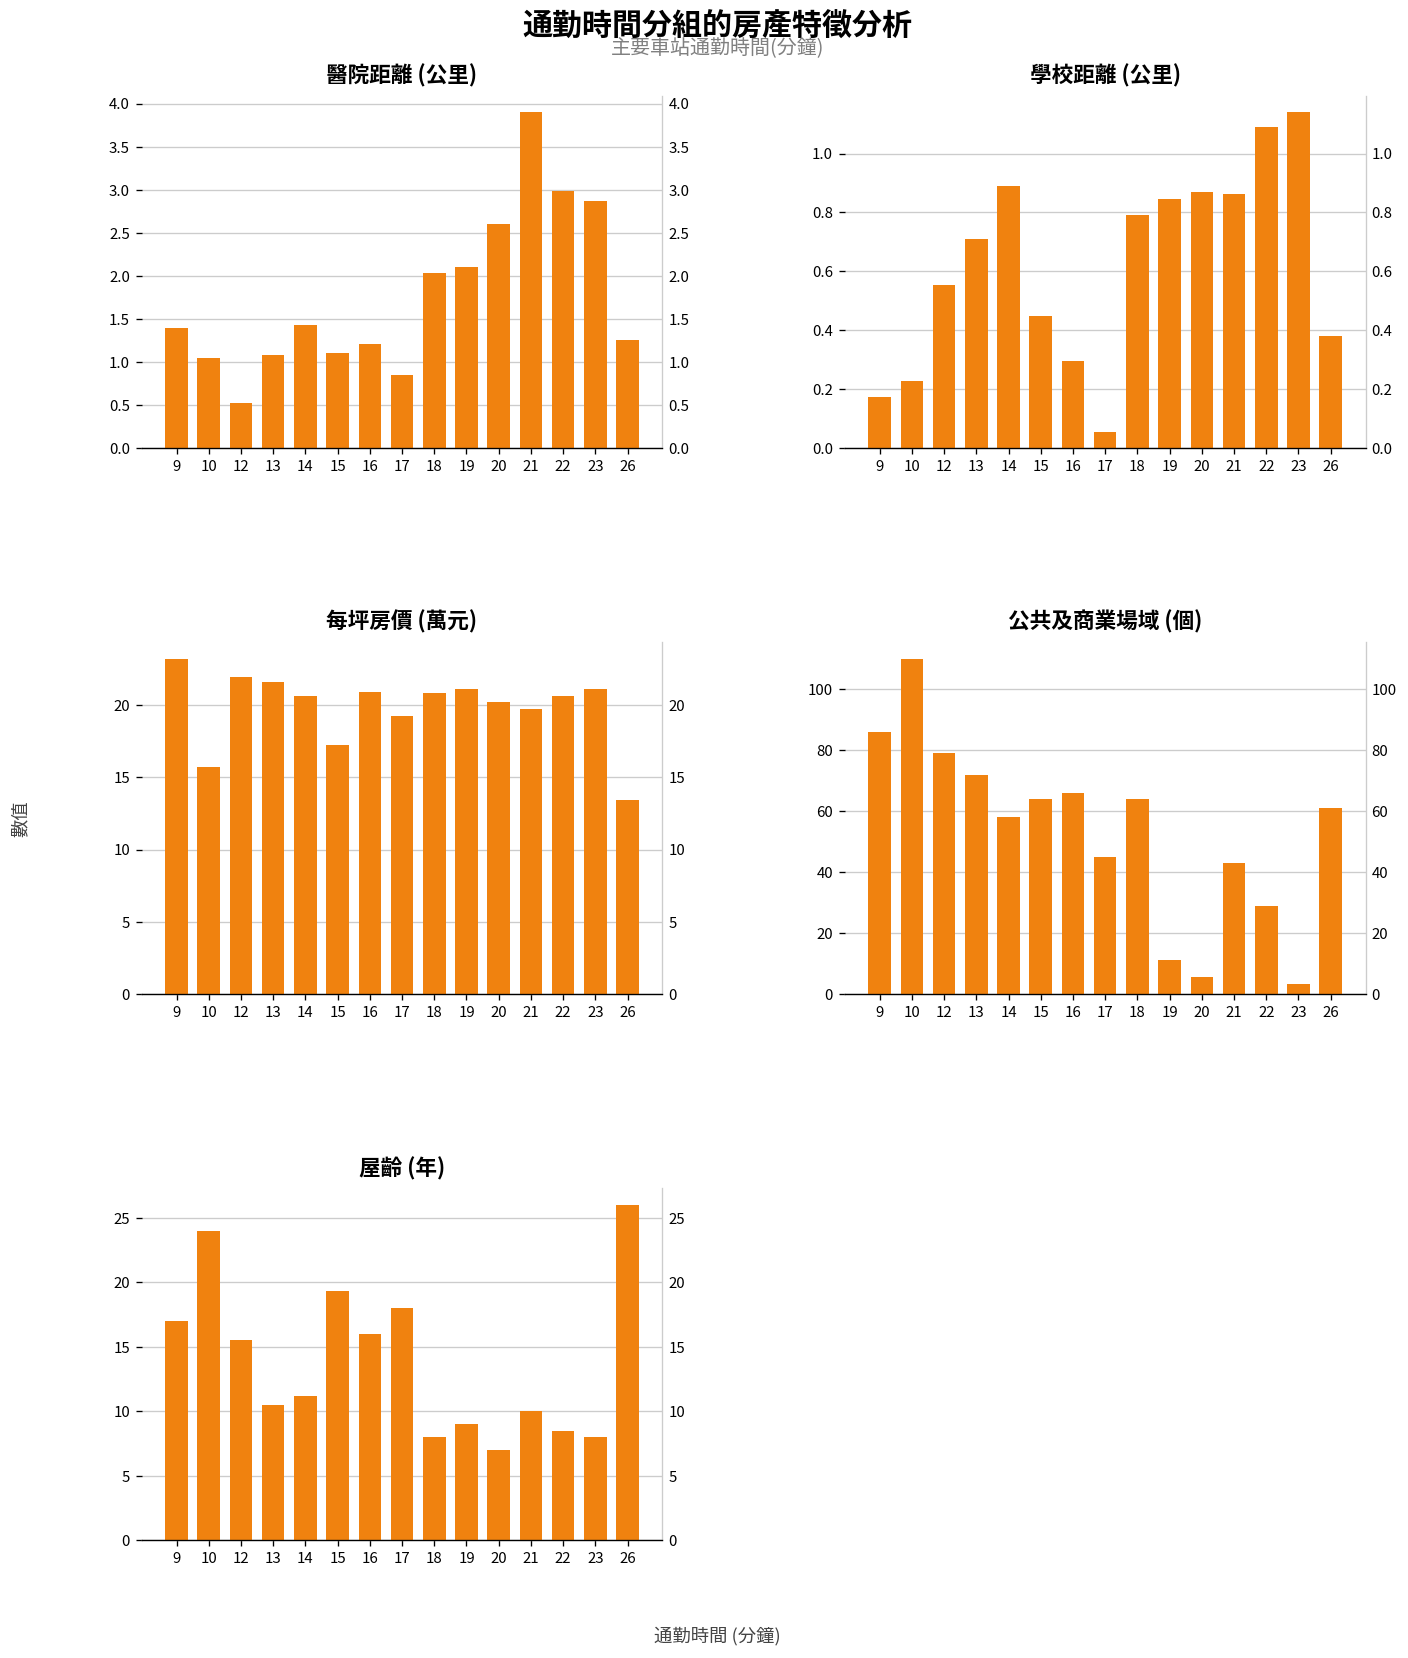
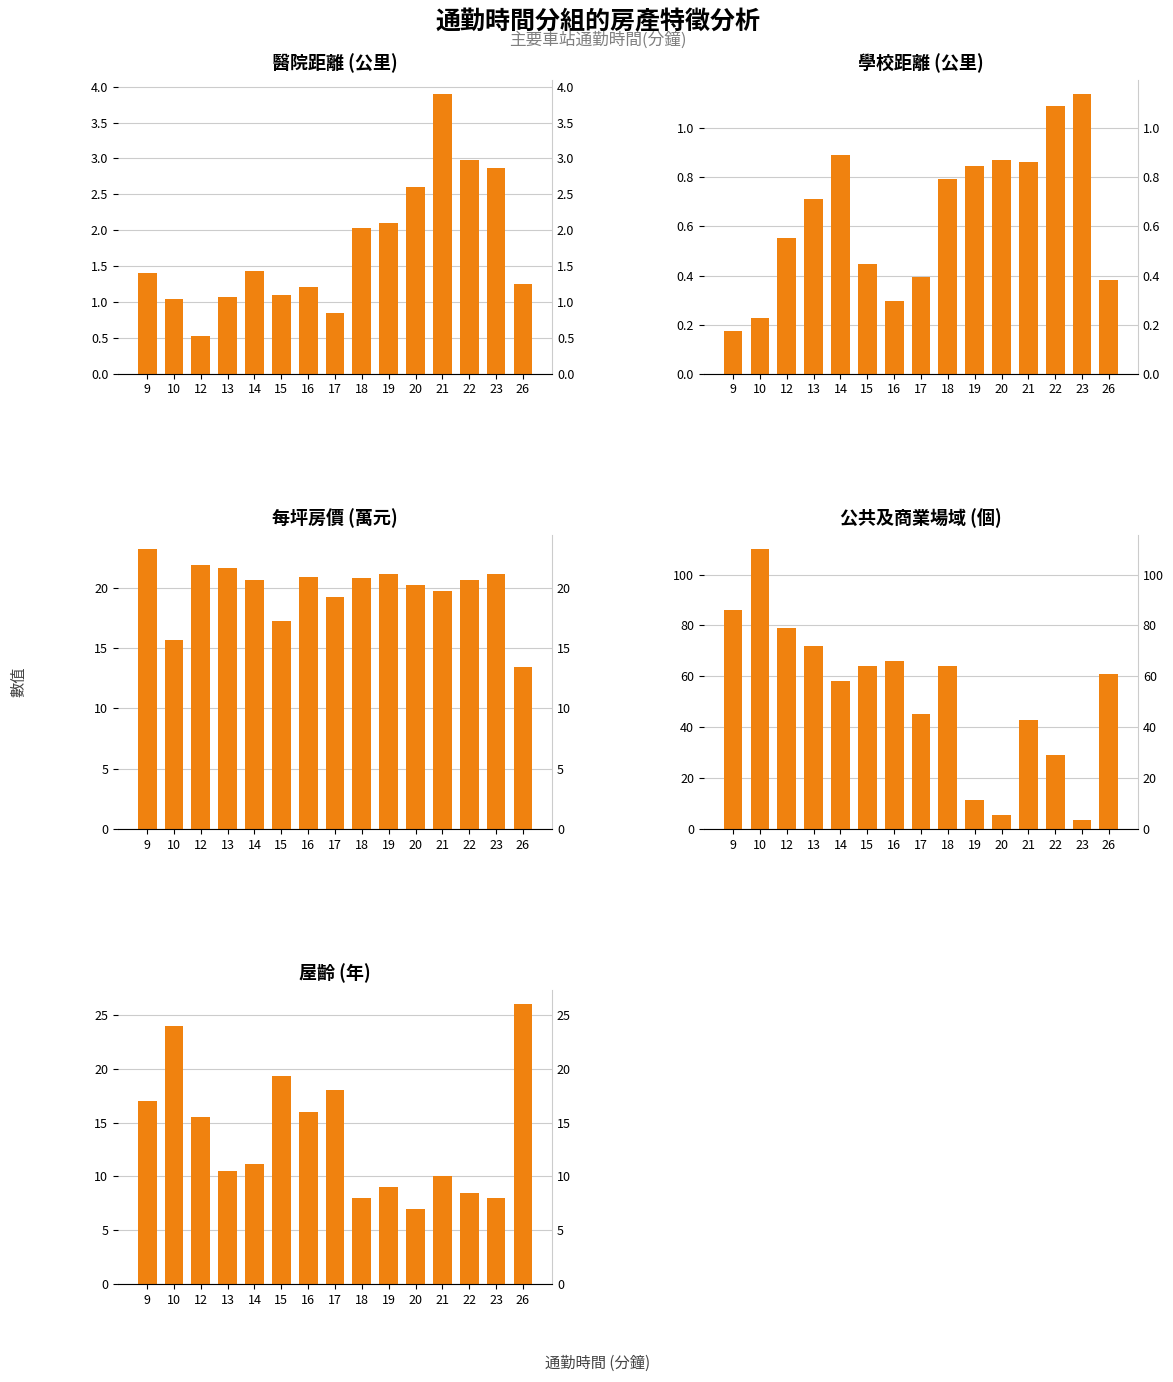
學校距離 (公里), 17: 0.05 -> 0.39
